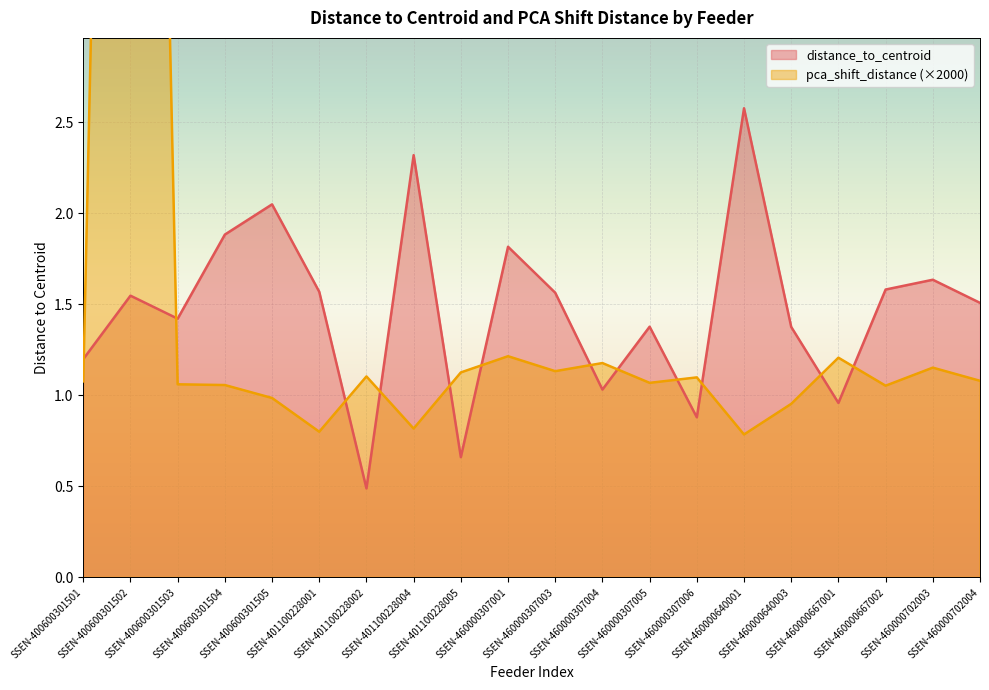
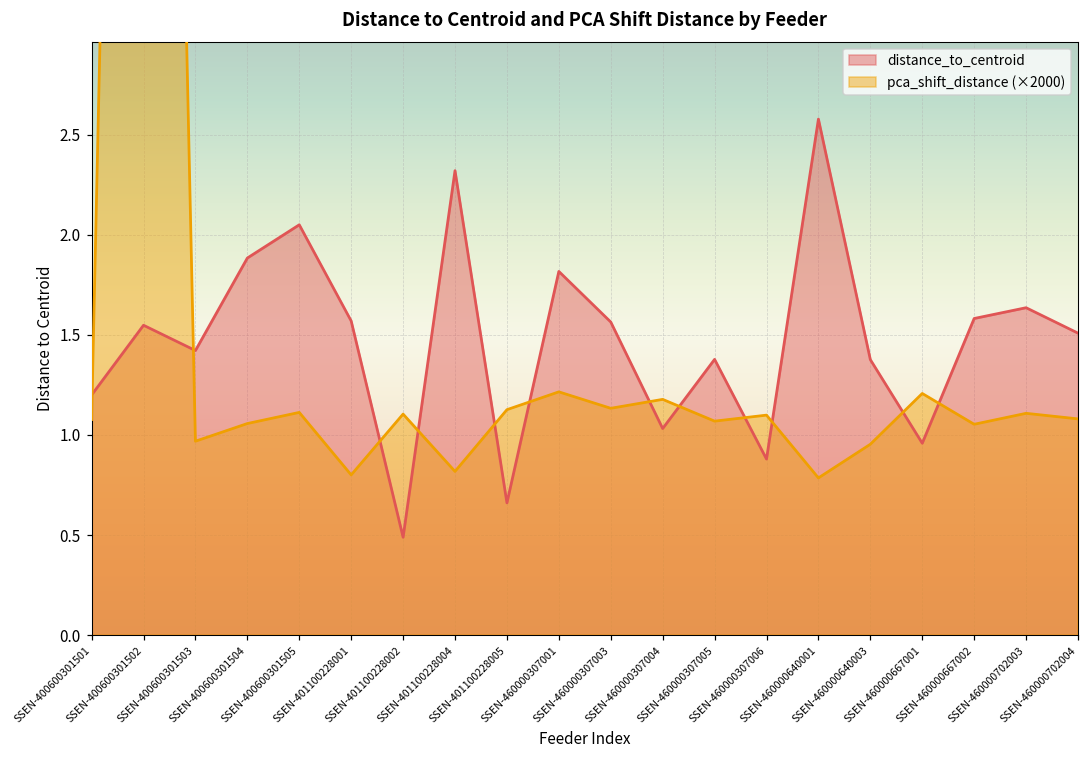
pca_shift_distance (×2000), SSEN-400600301503: 1.06 -> 0.97
pca_shift_distance (×2000), SSEN-400600301505: 0.99 -> 1.11
pca_shift_distance (×2000), SSEN-460000702003: 1.15 -> 1.11
